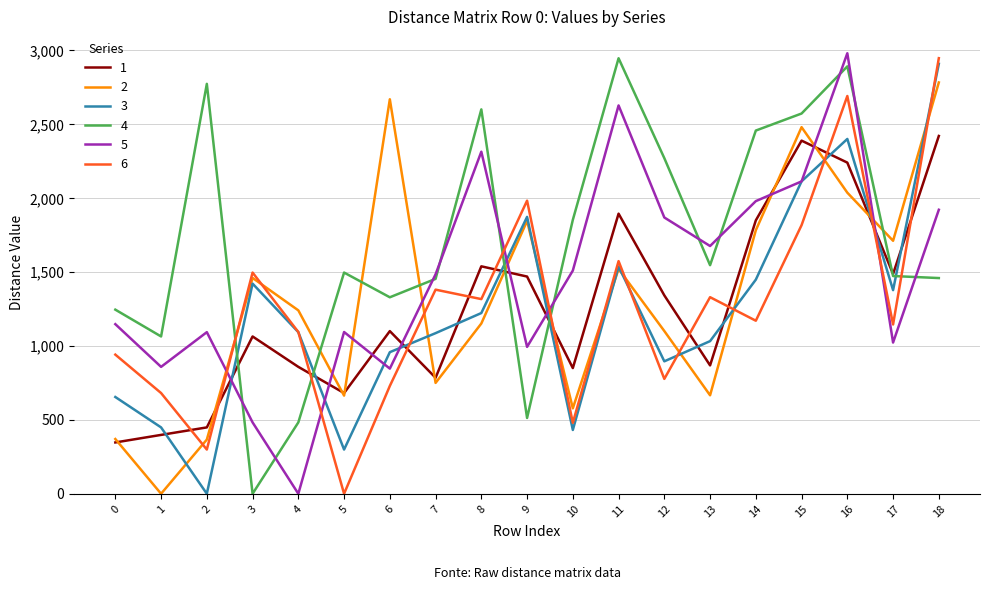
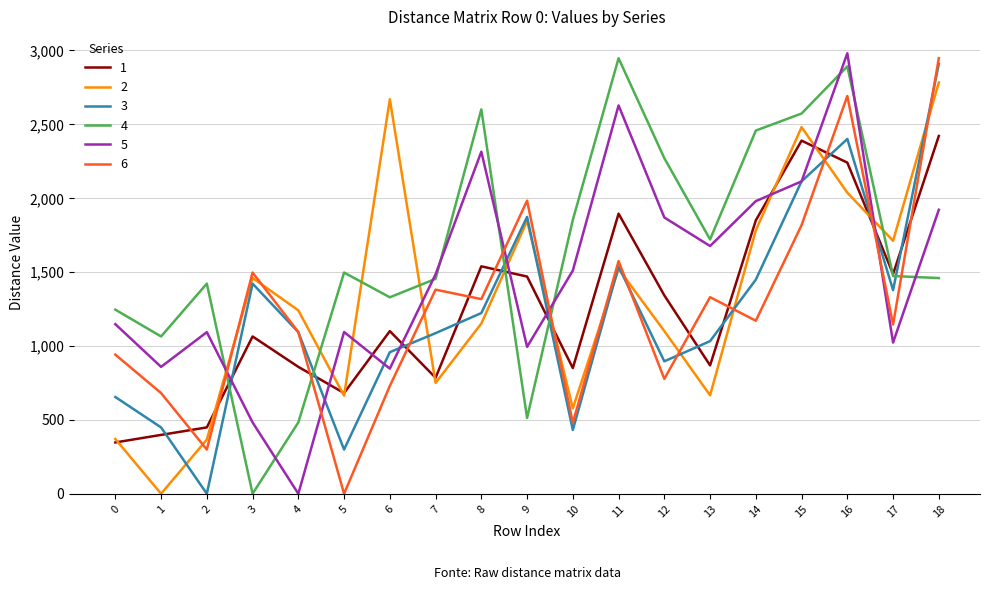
4, 2: 2,770 -> 1,420
4, 13: 1,550 -> 1,720
